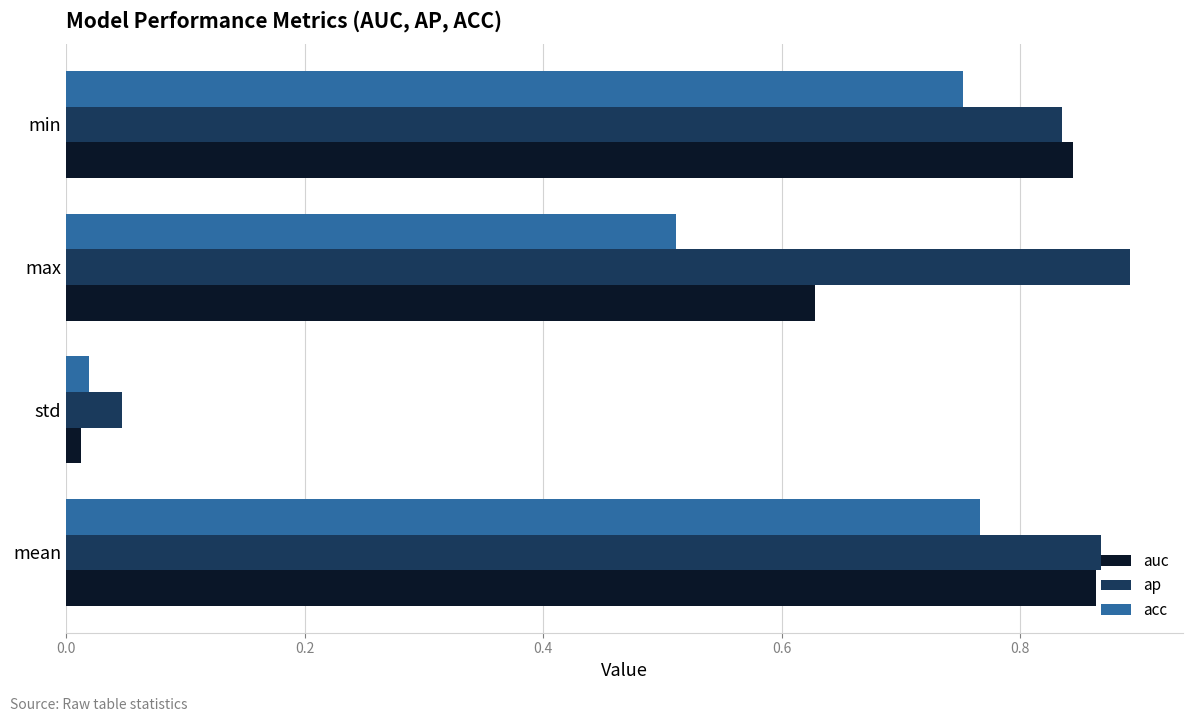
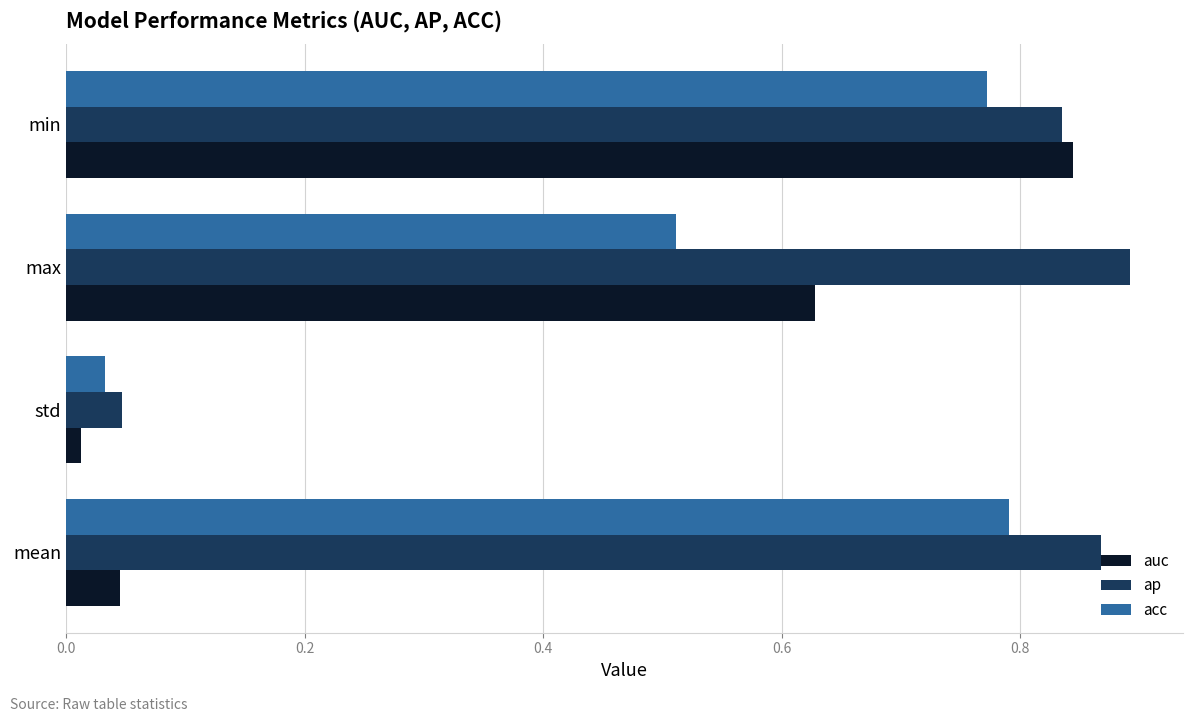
acc, min: 0.752 -> 0.772
acc, std: 0.019 -> 0.033
acc, mean: 0.766 -> 0.791
auc, mean: 0.864 -> 0.045
